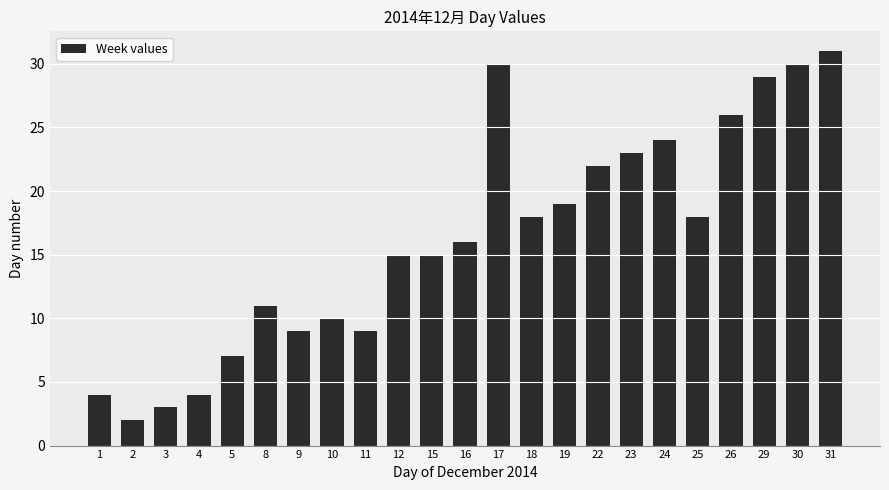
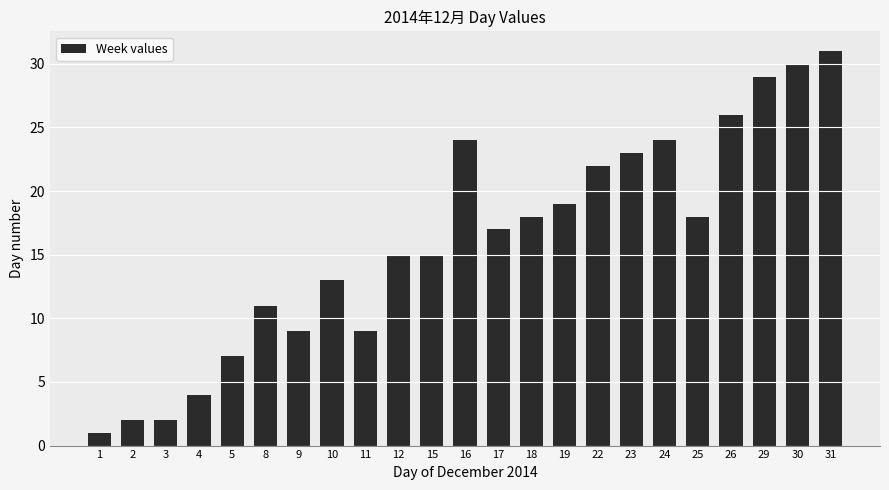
1: 4 -> 1
3: 3 -> 2
10: 10 -> 13
16: 16 -> 24
17: 30 -> 17
